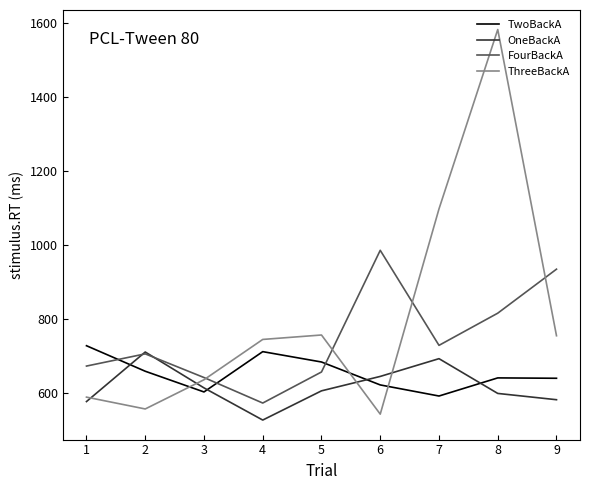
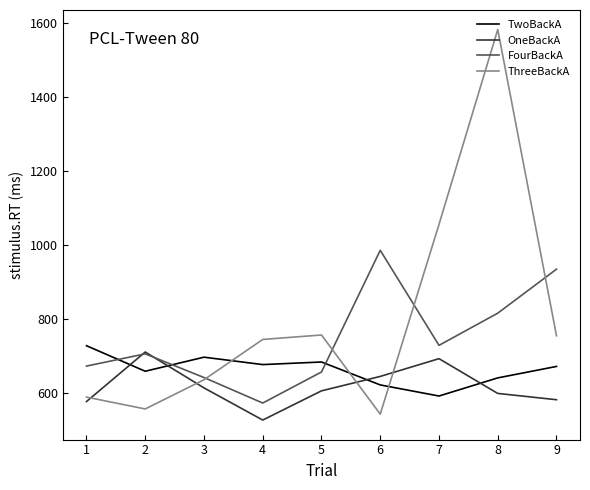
TwoBackA, 3: 600 -> 700
TwoBackA, 4: 710 -> 680
ThreeBackA, 7: 1100 -> 1060
TwoBackA, 9: 640 -> 670
